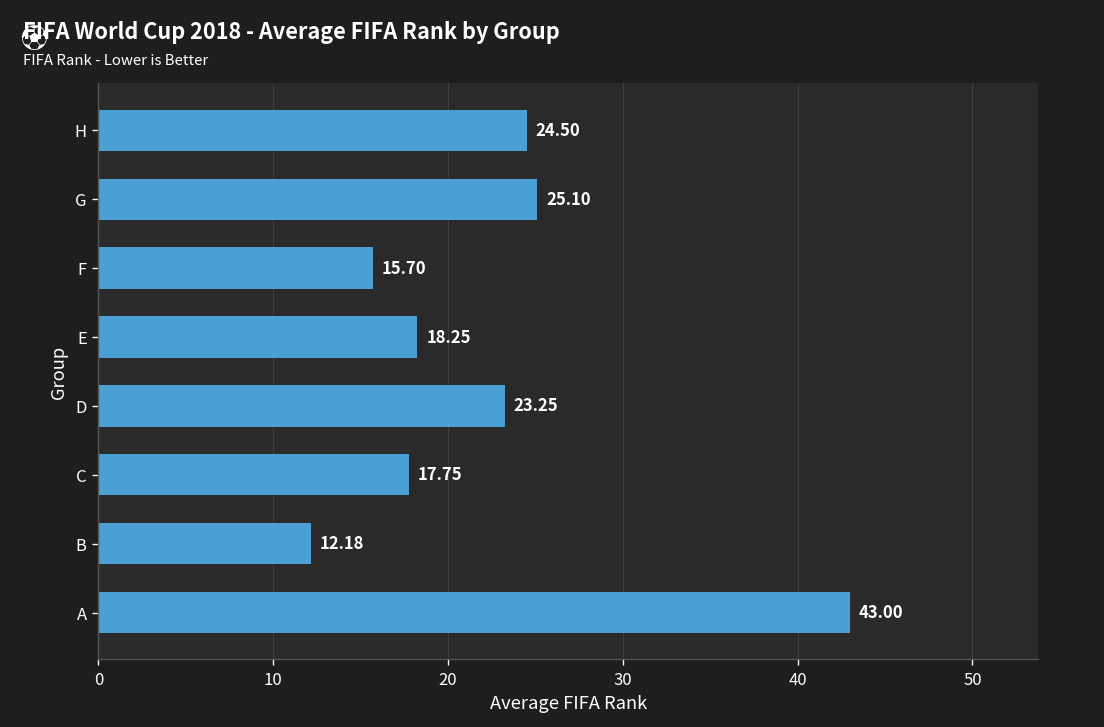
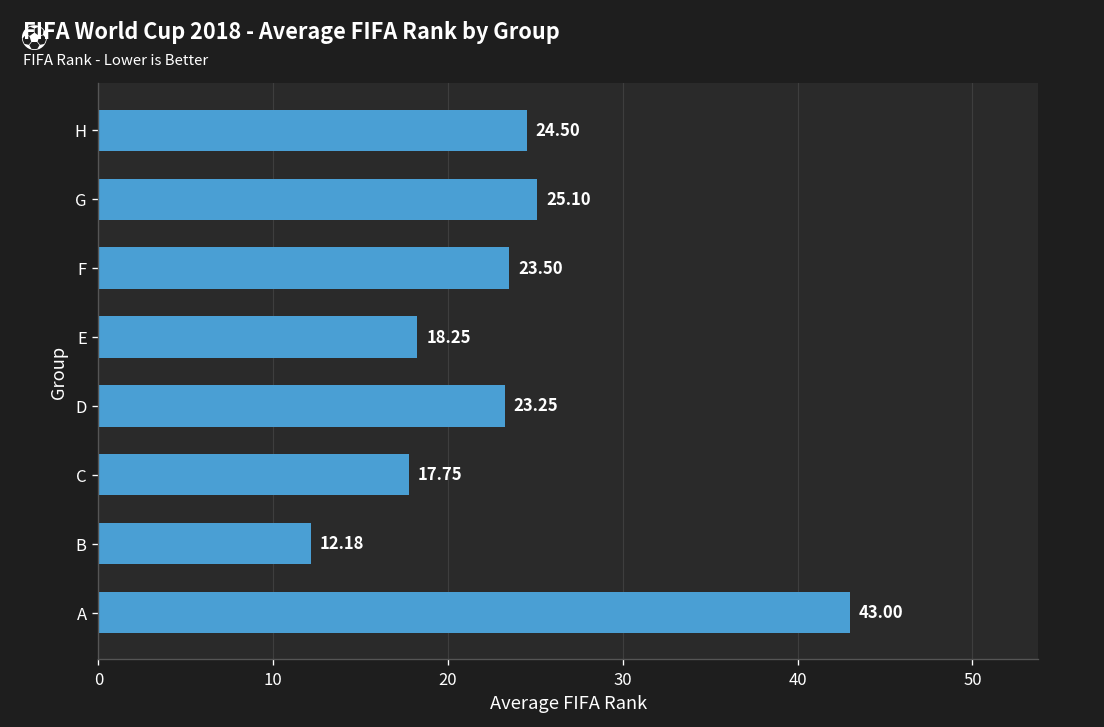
F: 15.70 -> 23.50
